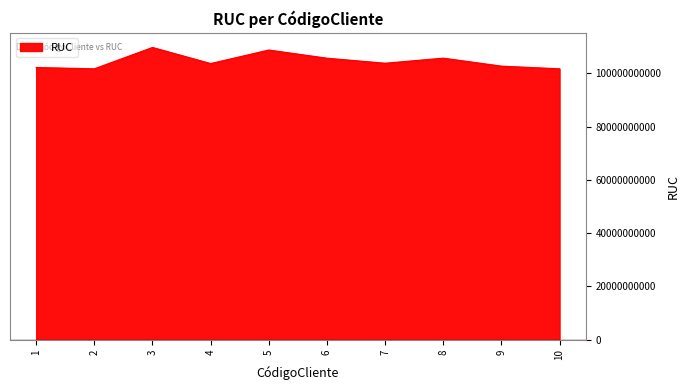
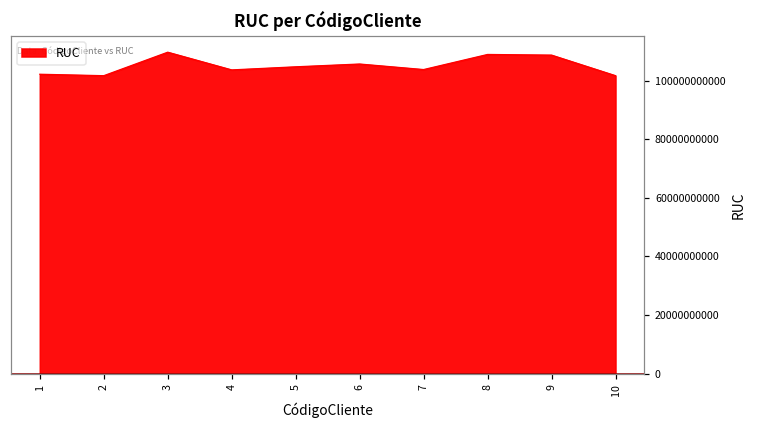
5: 109000000000 -> 105000000000
8: 106000000000 -> 109000000000
9: 103000000000 -> 109000000000
